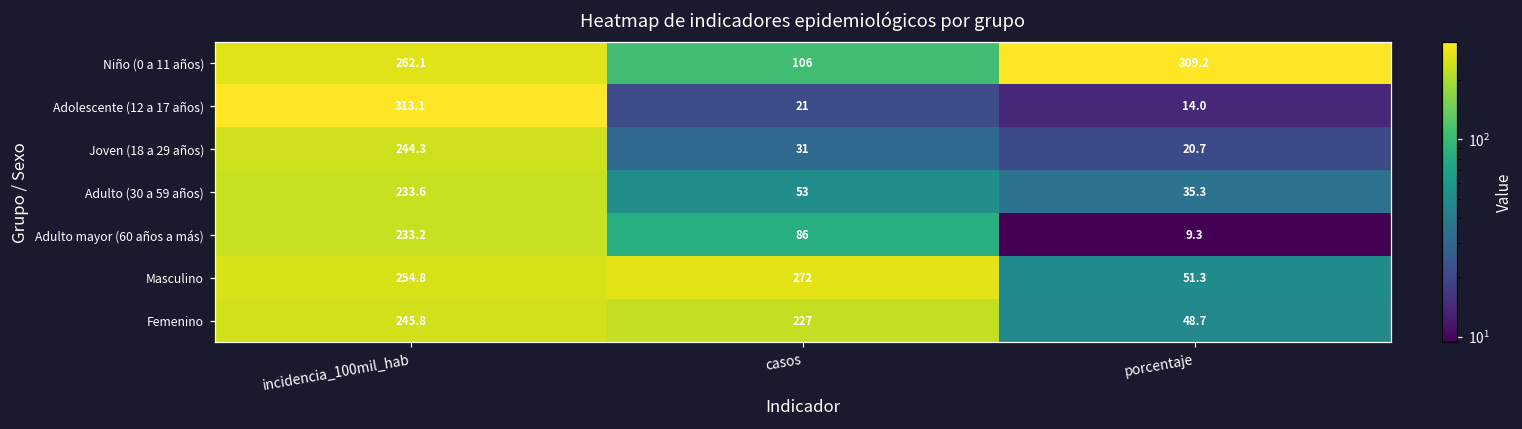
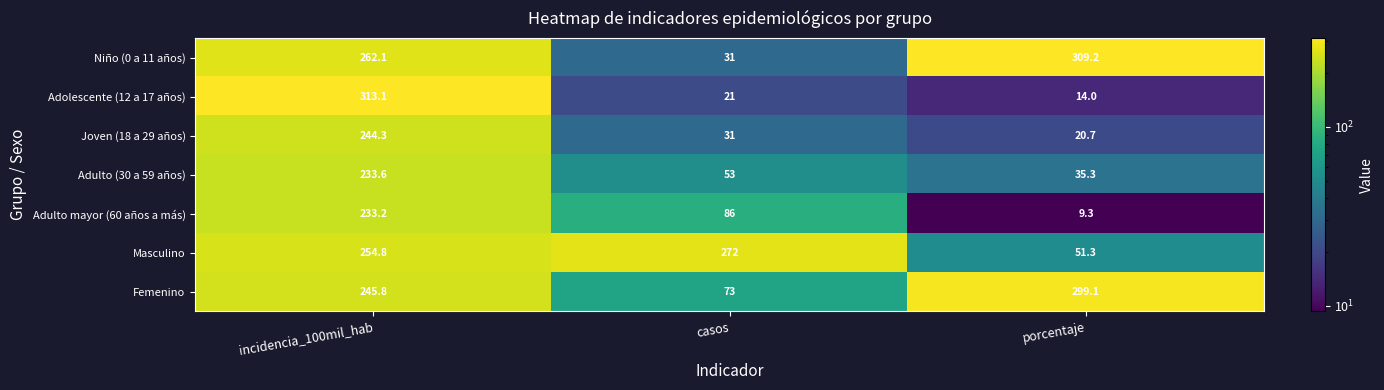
Niño (0 a 11 años), casos: 106 -> 31
Femenino, casos: 227 -> 73
Femenino, porcentaje: 48.7 -> 299.1
